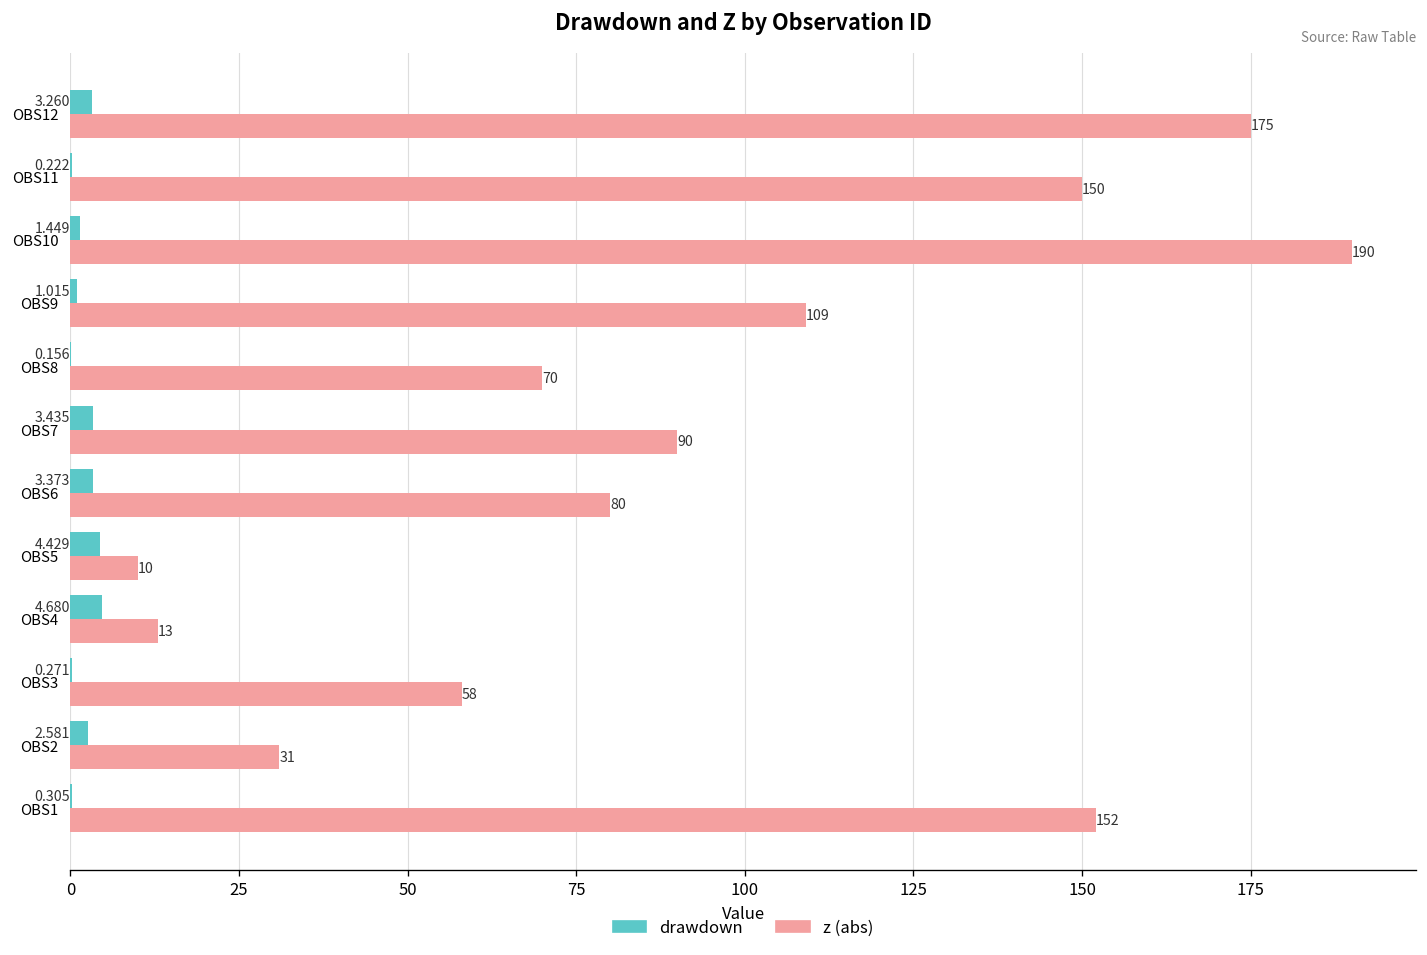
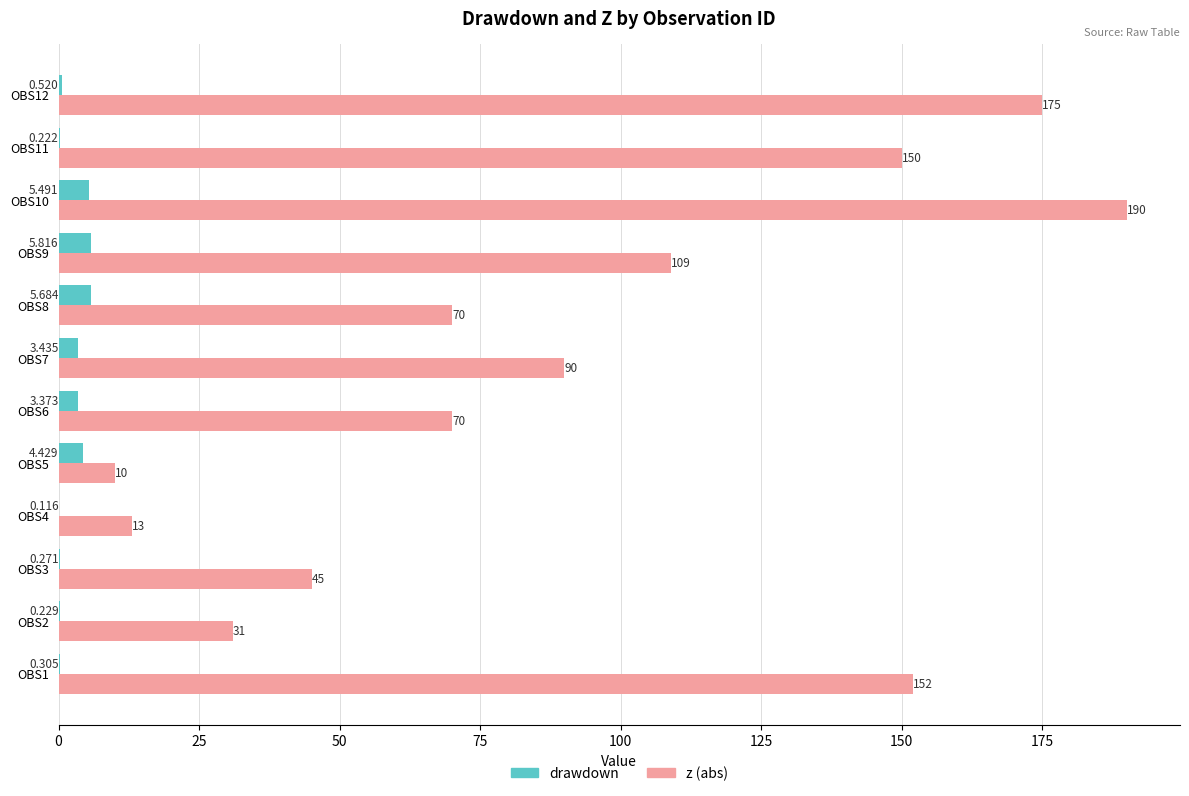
drawdown, OBS12: 3.260 -> 0.520
drawdown, OBS10: 1.449 -> 5.491
drawdown, OBS9: 1.015 -> 5.816
drawdown, OBS8: 0.156 -> 5.684
z (abs), OBS6: 80 -> 70
drawdown, OBS4: 4.680 -> 0.116
z (abs), OBS3: 58 -> 45
drawdown, OBS2: 2.581 -> 0.229
